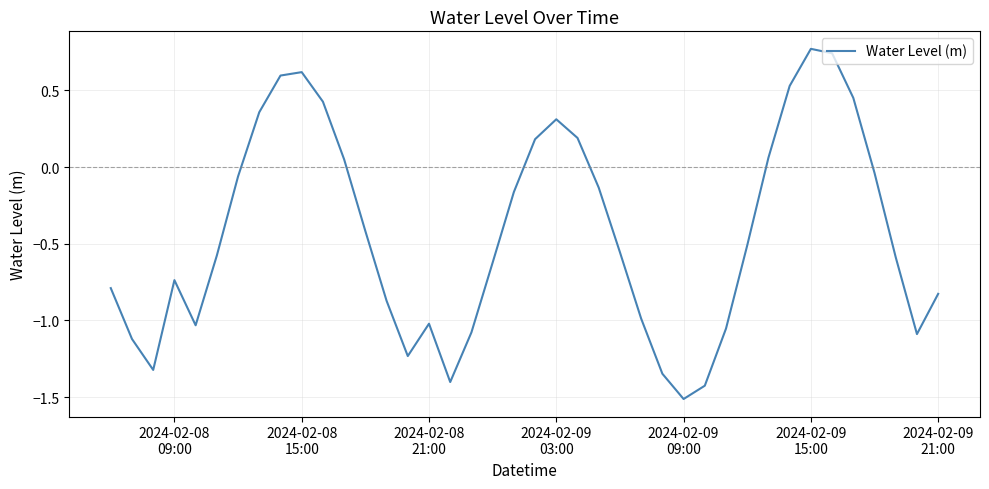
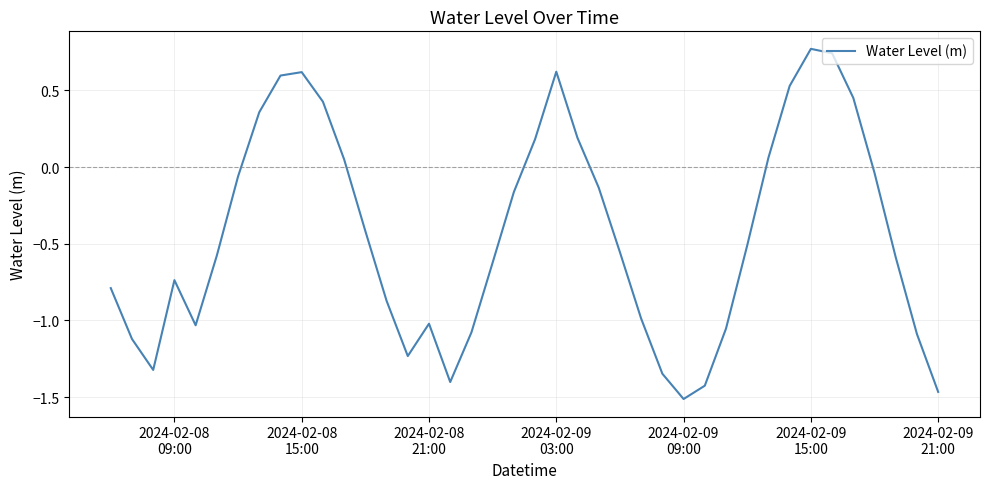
2024-02-09 03:00: 0.31 -> 0.62
2024-02-09 21:00: -0.83 -> -1.47
